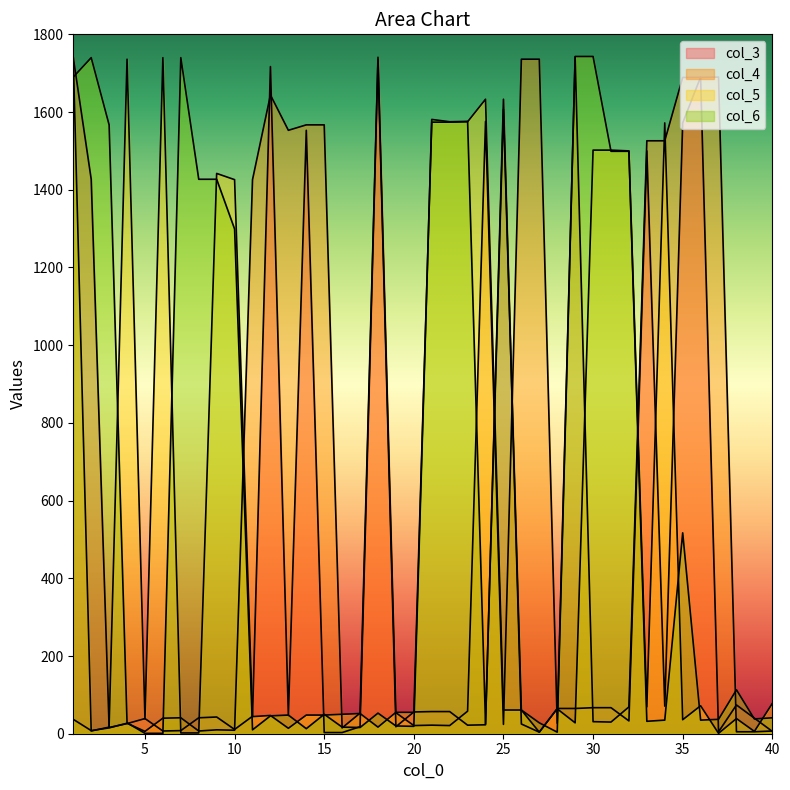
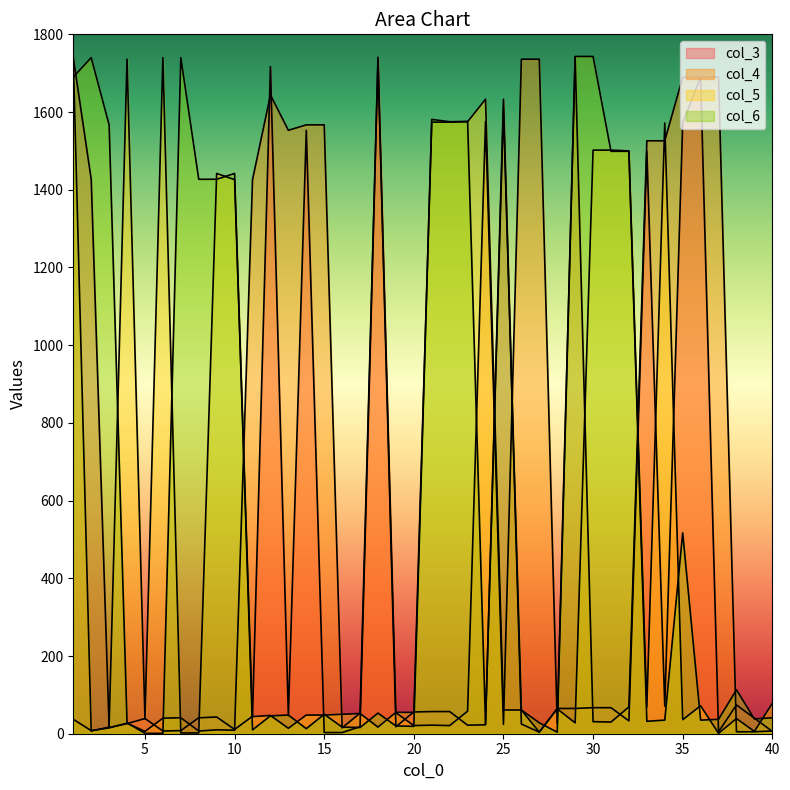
col_6, 10: 1300 -> 1440
